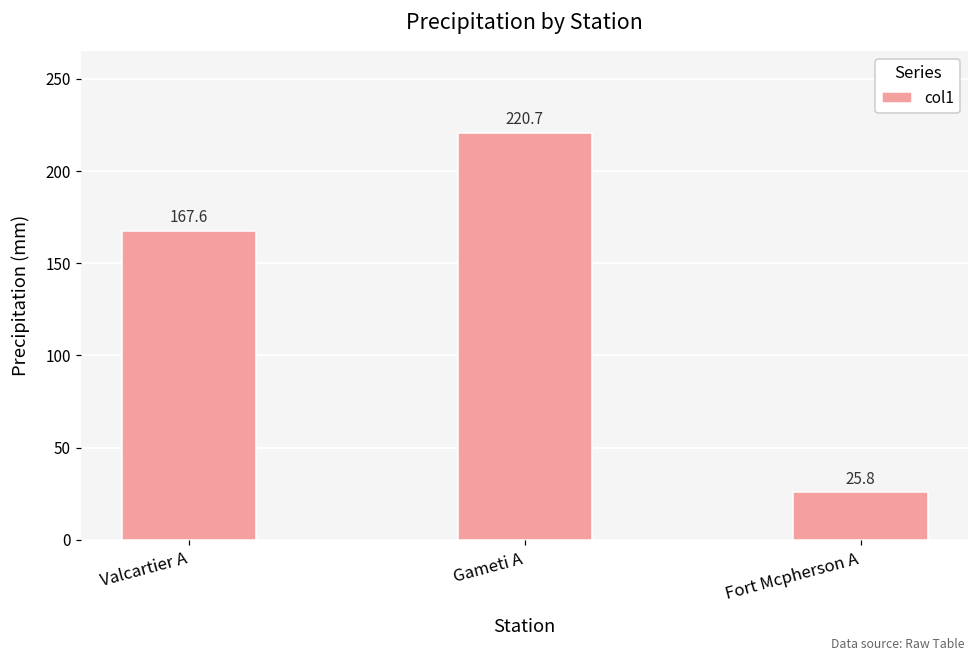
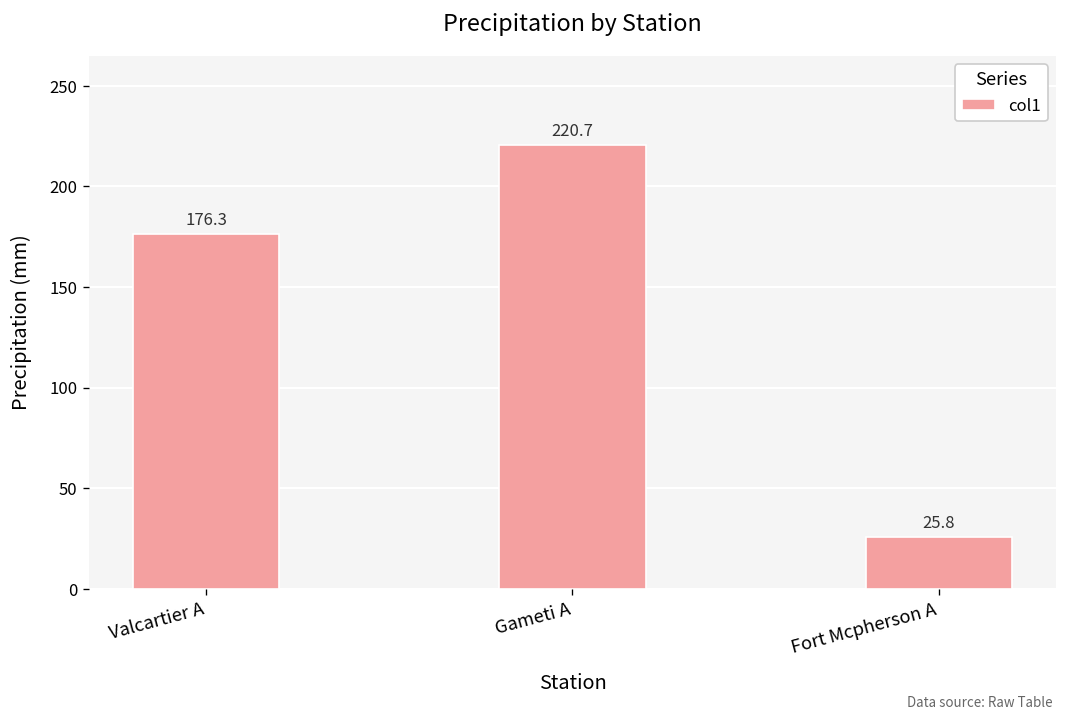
Valcartier A: 167.6 -> 176.3
